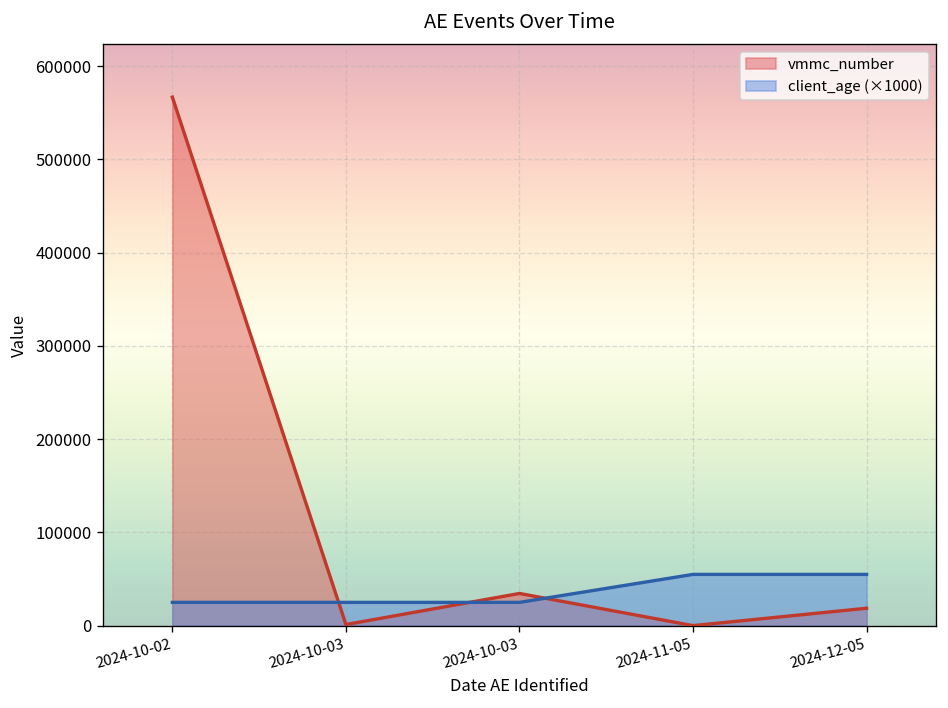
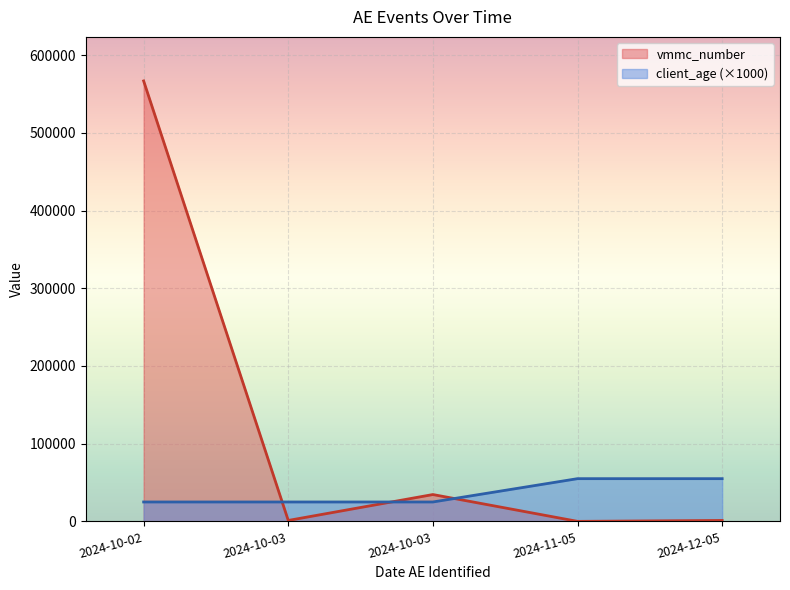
vmmc_number, 2024-12-05: 20000 -> 0
